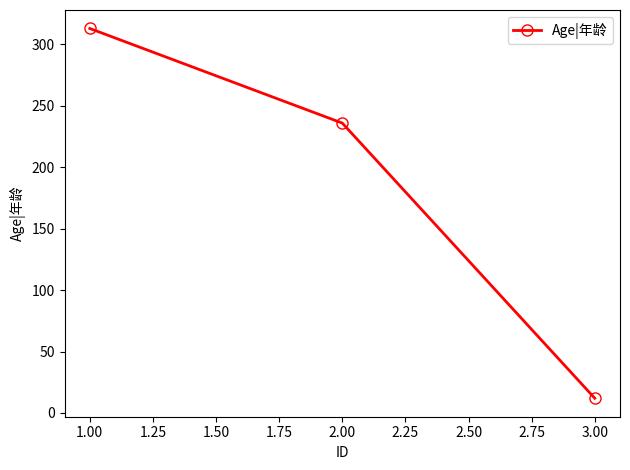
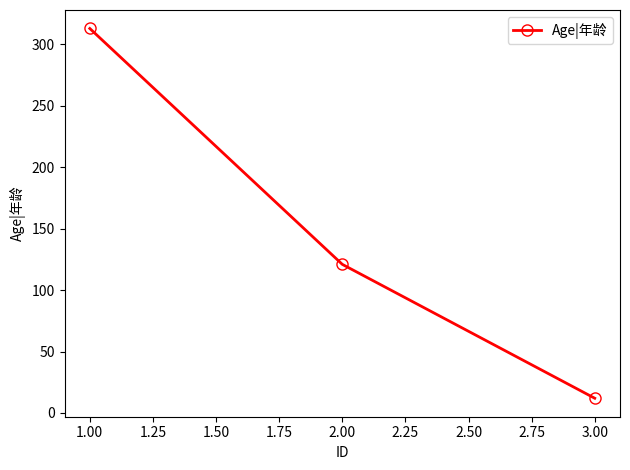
2.00: 236 -> 121
